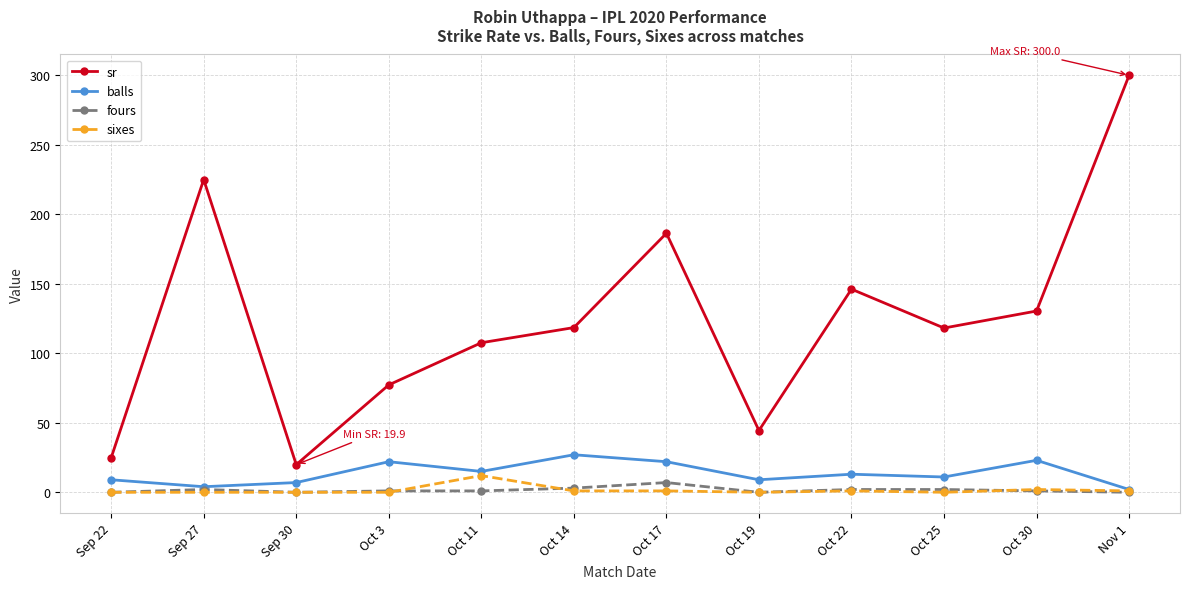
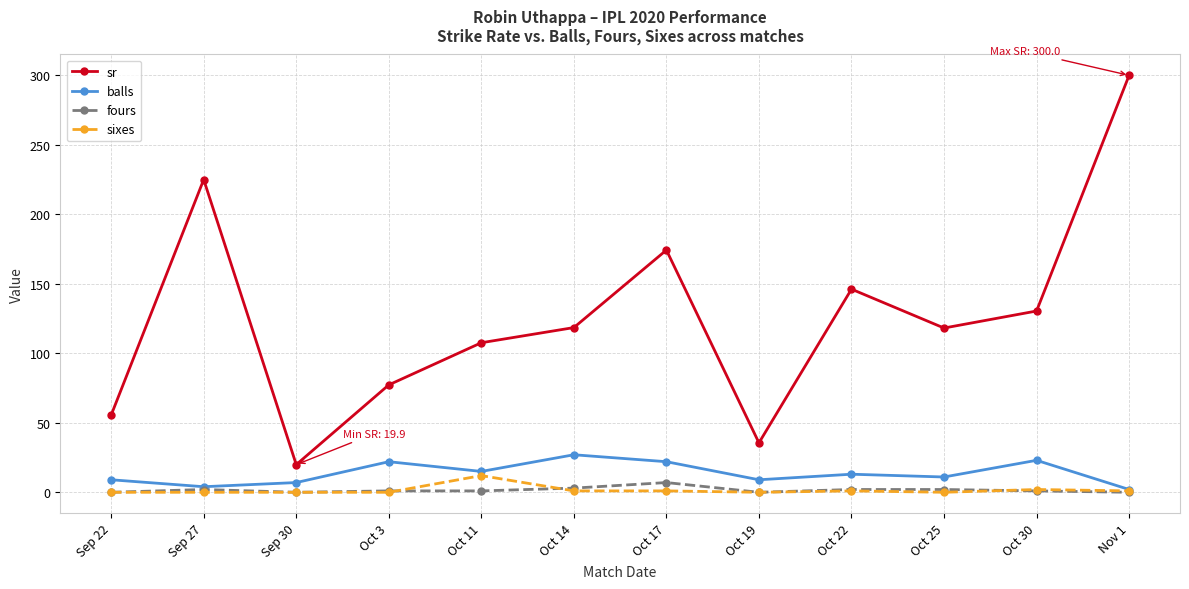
sr, Sep 22: 25 -> 56
sr, Oct 17: 186 -> 174
sr, Oct 19: 44 -> 36
